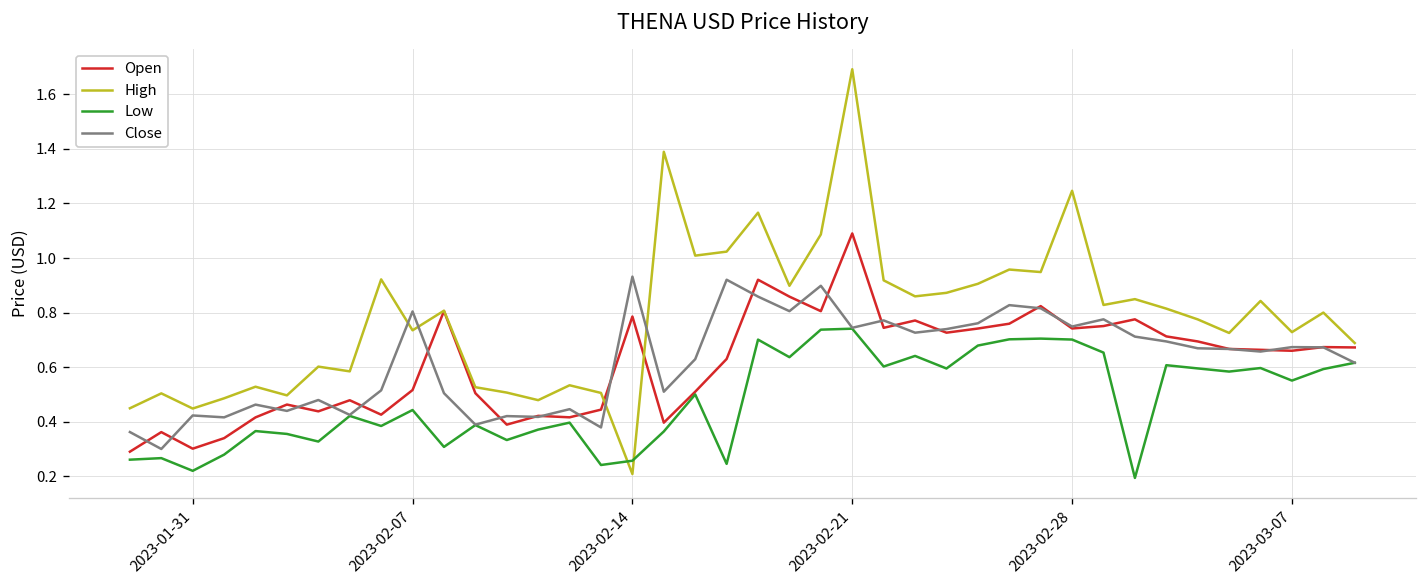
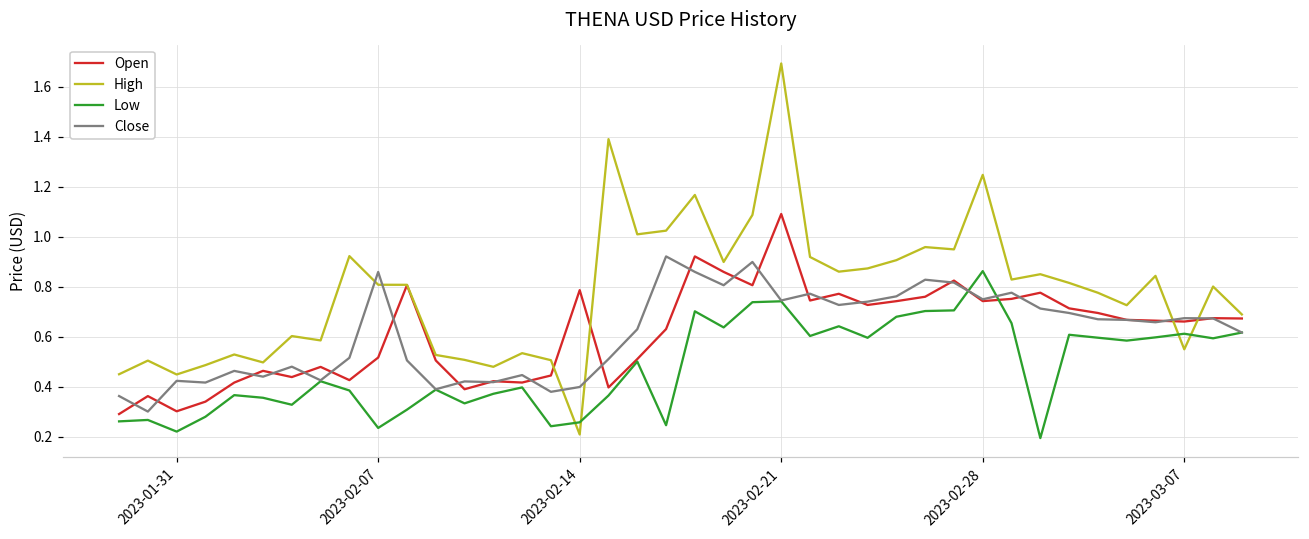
High, 2023-02-07: 0.74 -> 0.81
Low, 2023-02-07: 0.44 -> 0.23
Close, 2023-02-07: 0.80 -> 0.86
Close, 2023-02-14: 0.93 -> 0.40
Low, 2023-02-28: 0.70 -> 0.86
High, 2023-03-07: 0.73 -> 0.55
Low, 2023-03-07: 0.55 -> 0.61
